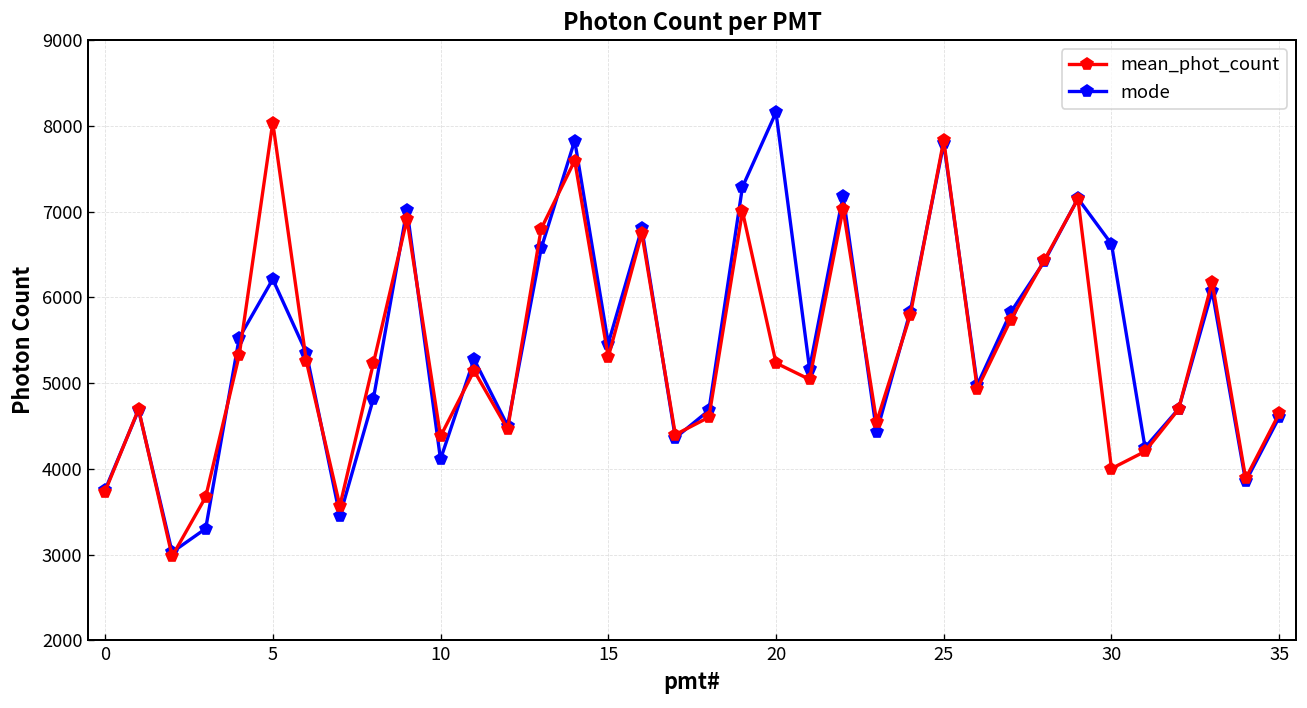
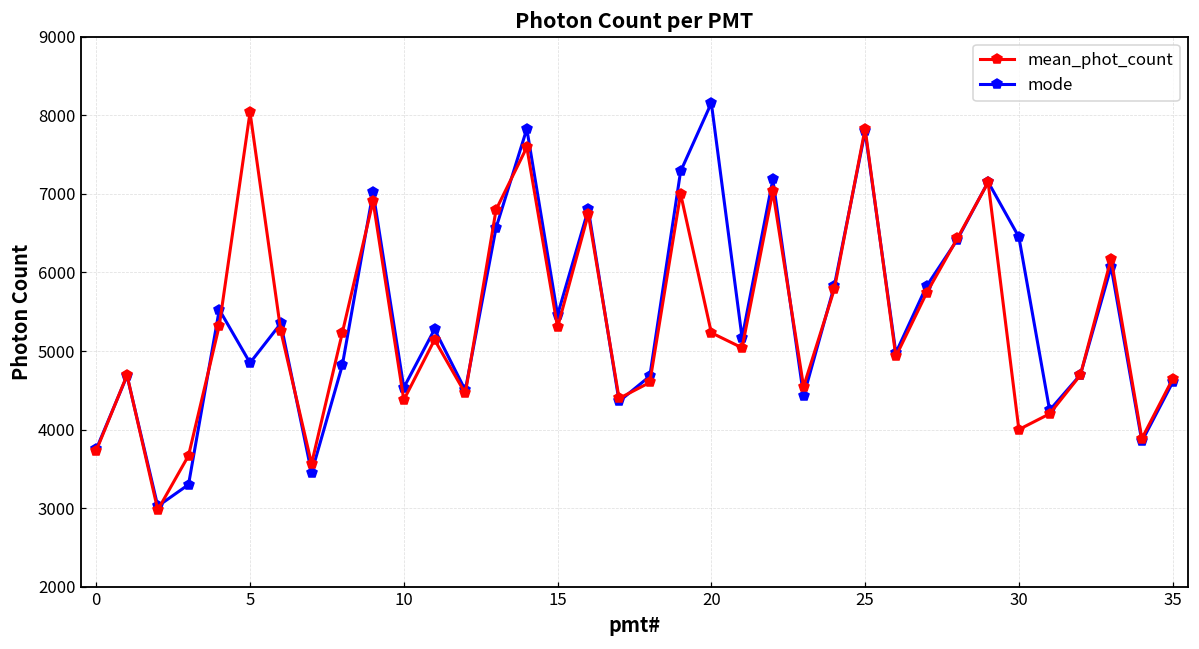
mode, 5: 6200 -> 4900
mode, 10: 4100 -> 4500
mode, 30: 6600 -> 6500
